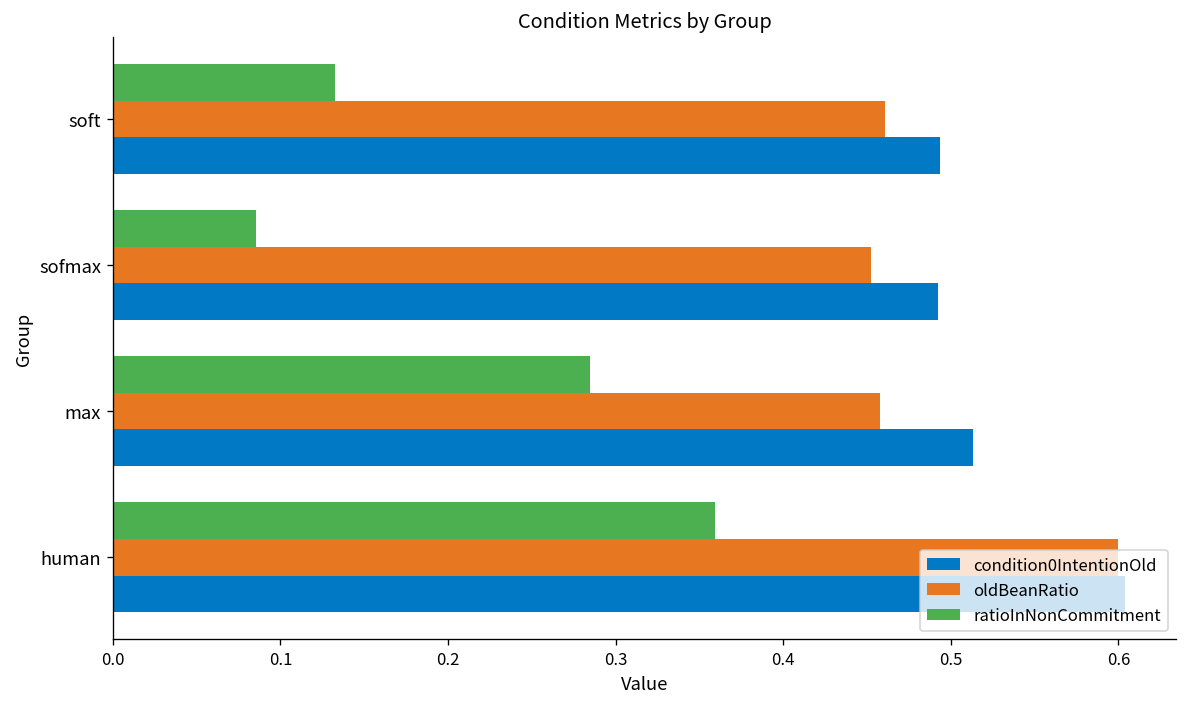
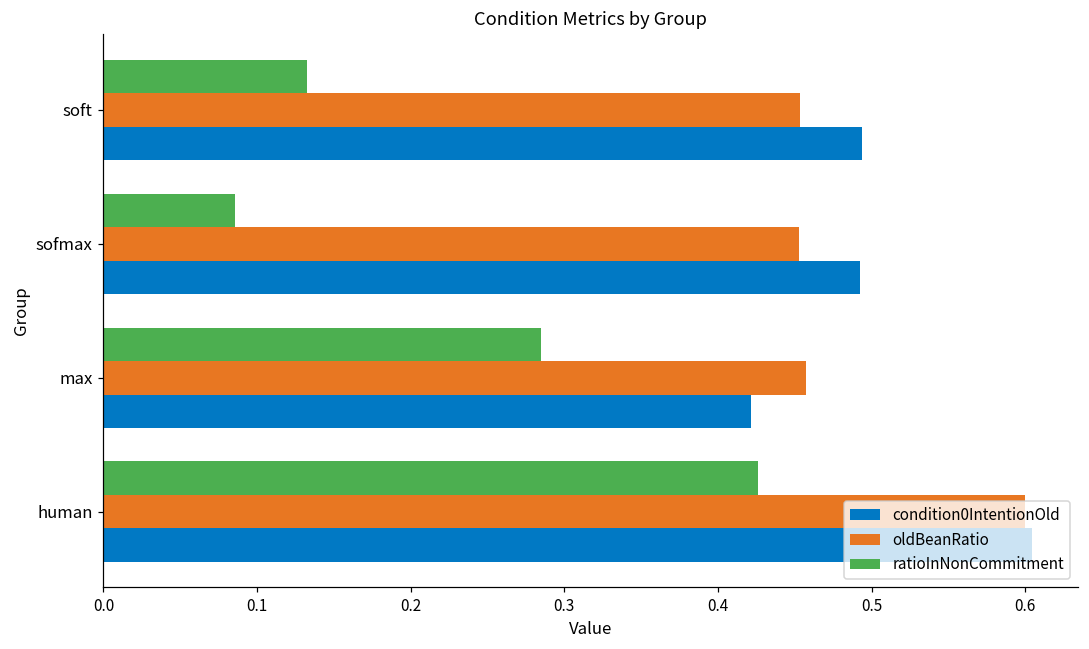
oldBeanRatio, soft: 0.461 -> 0.453
condition0IntentionOld, max: 0.513 -> 0.421
ratioInNonCommitment, human: 0.359 -> 0.426
